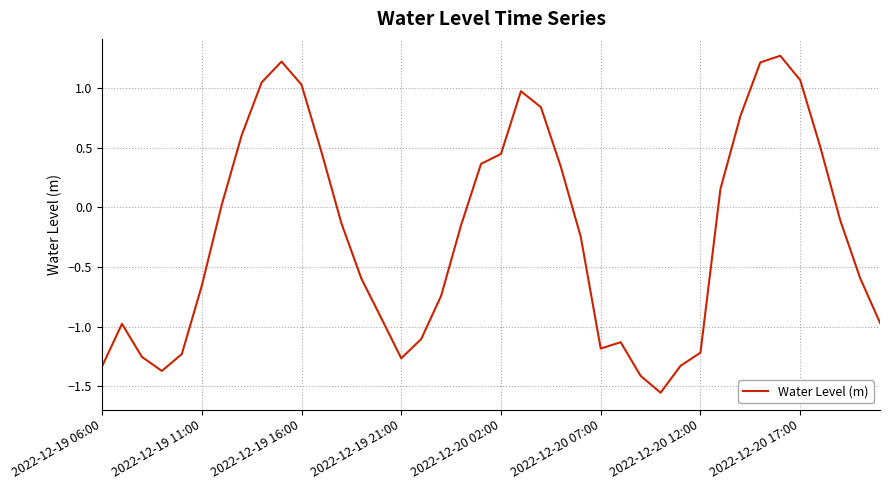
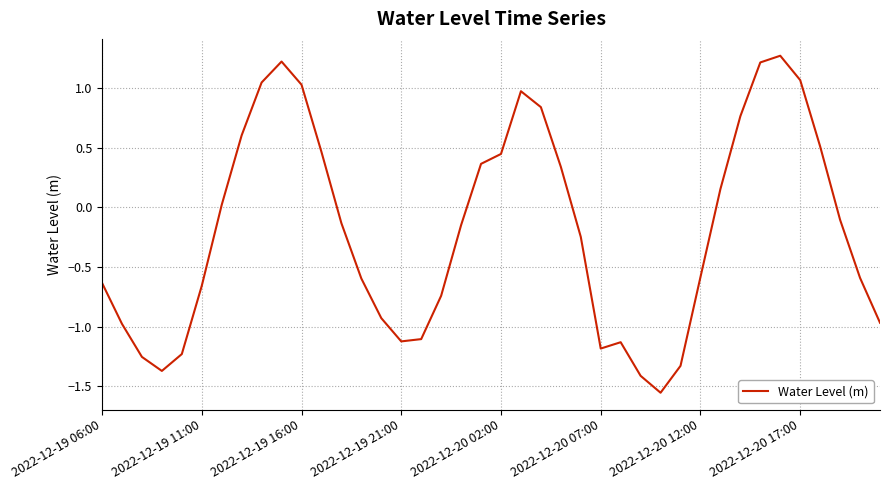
2022-12-19 06:00: -1.34 -> -0.63
2022-12-19 21:00: -1.27 -> -1.12
2022-12-20 12:00: -1.22 -> -0.59
